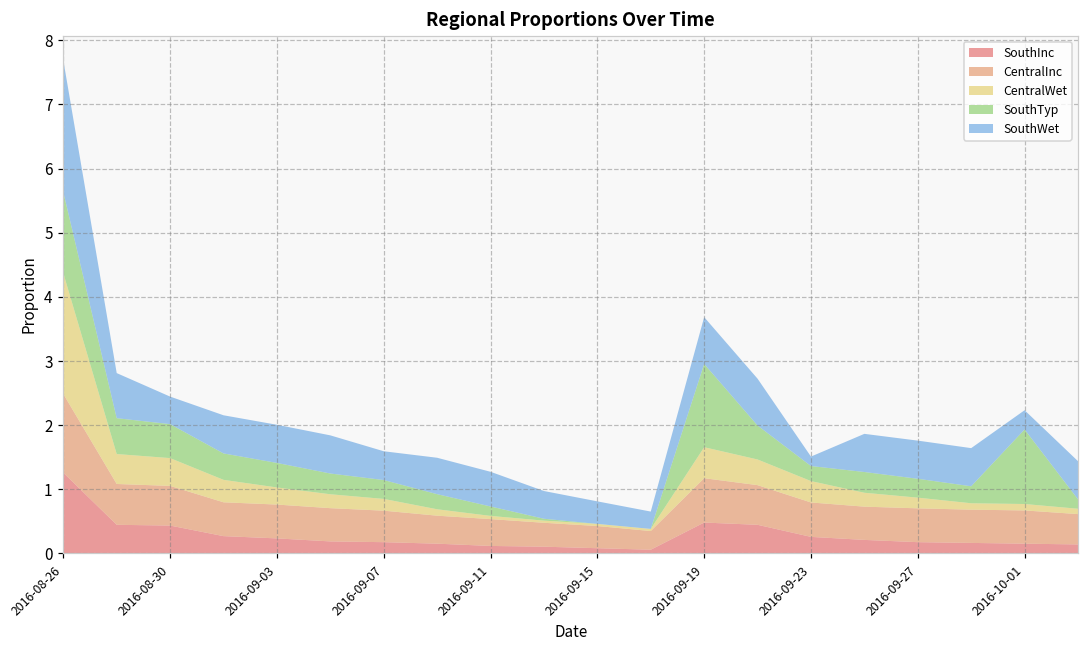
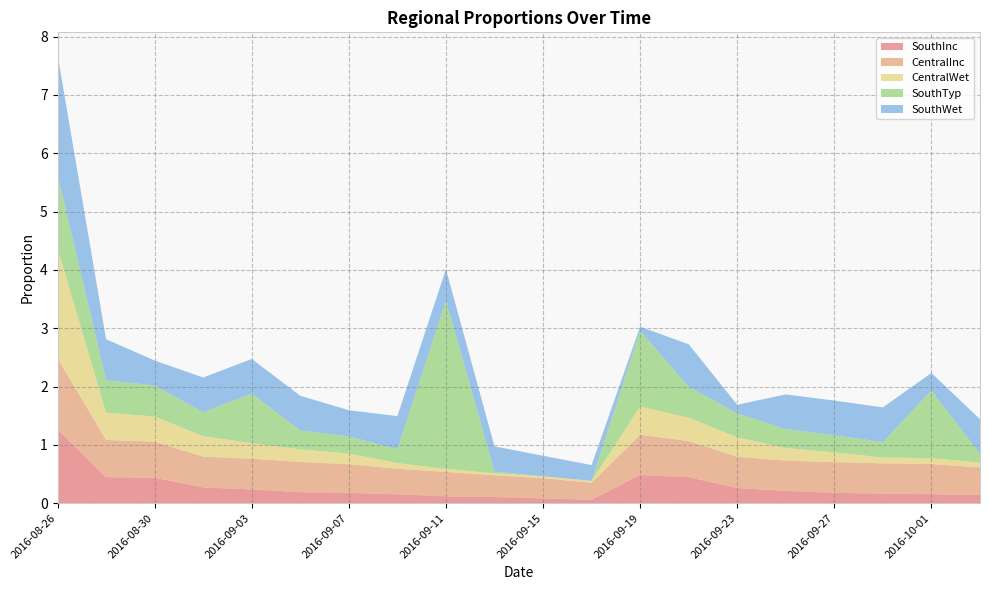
SouthTyp, 2016-09-03: 0.4 -> 0.8
SouthTyp, 2016-09-11: 0.1 -> 2.9
SouthWet, 2016-09-19: 0.7 -> 0.1
SouthTyp, 2016-09-23: 0.2 -> 0.4
